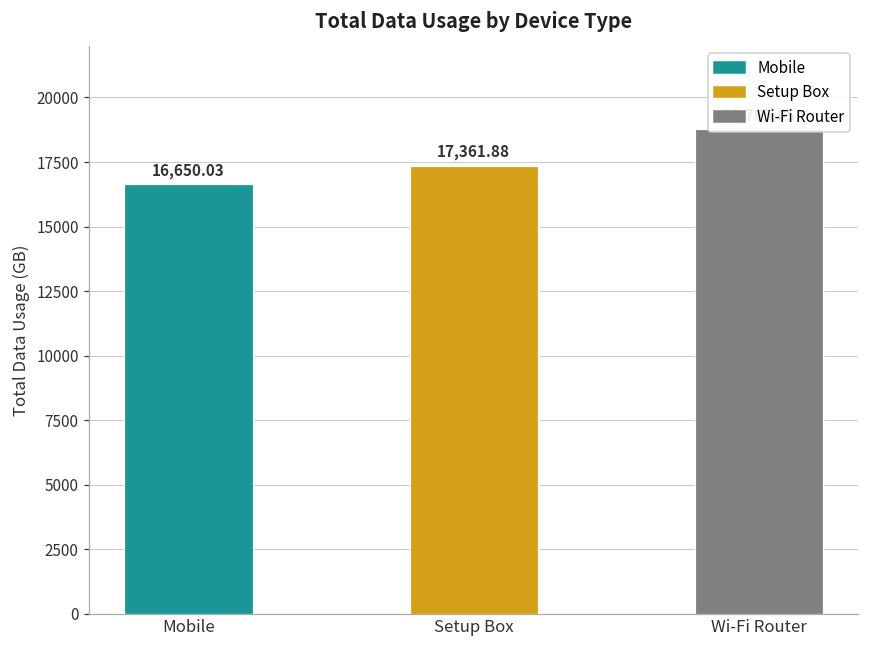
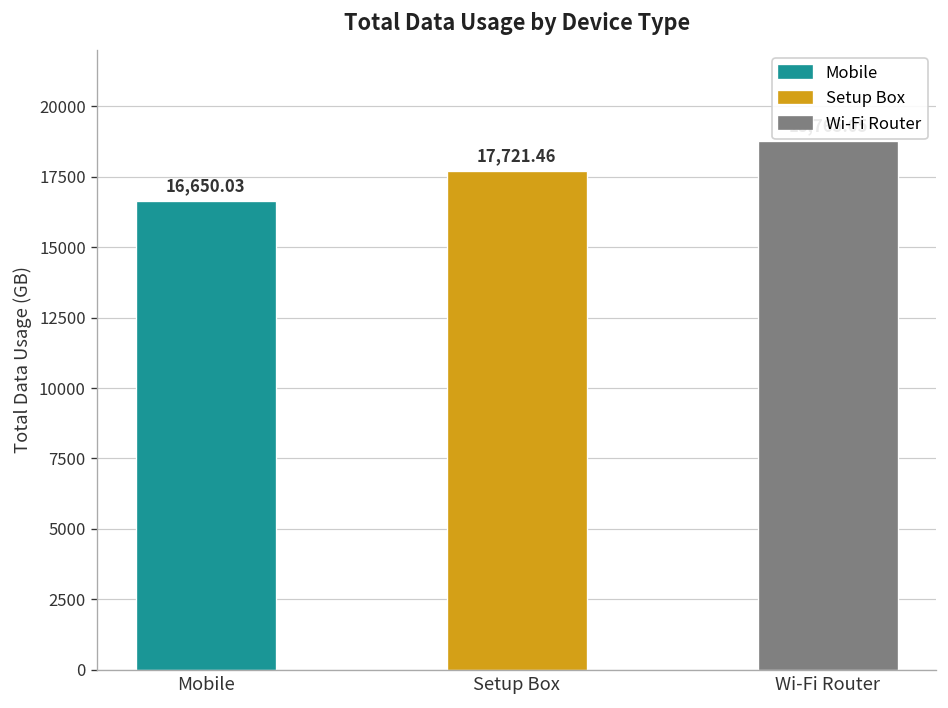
Setup Box: 17,361.88 -> 17,721.46
